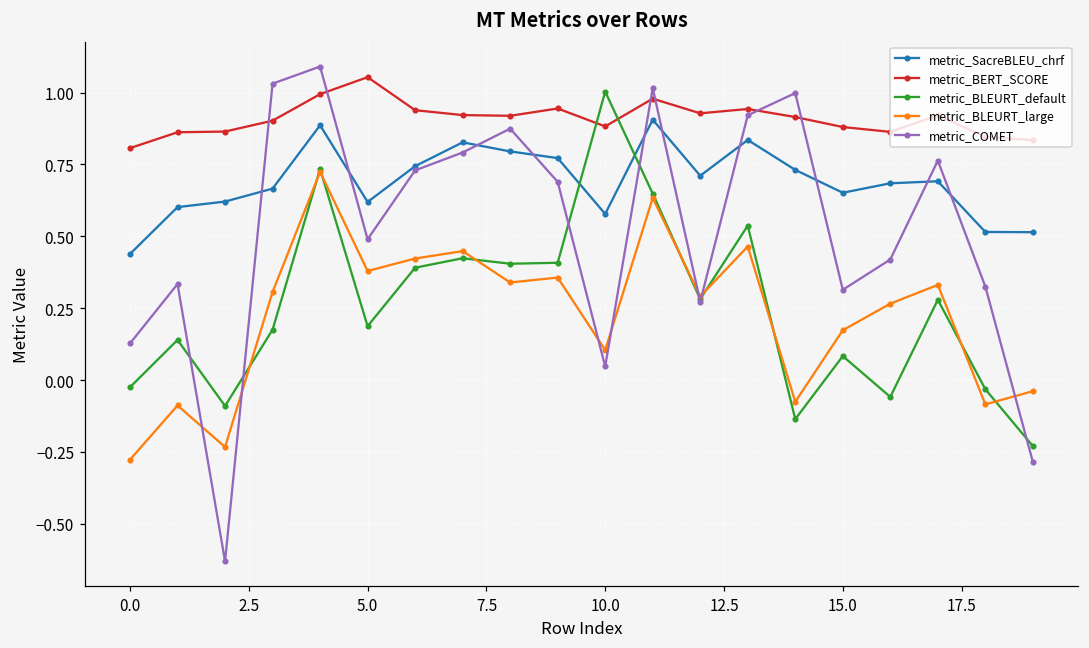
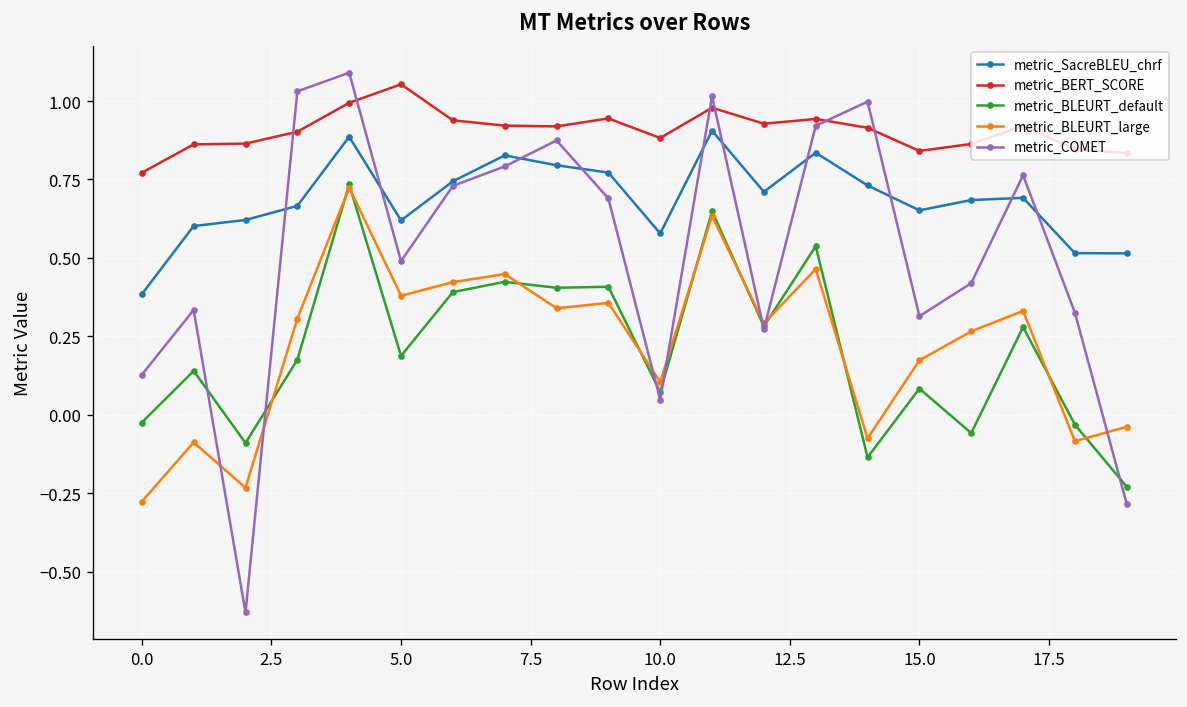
metric_SacreBLEU_chrf, 0.0: 0.44 -> 0.38
metric_BERT_SCORE, 0.0: 0.81 -> 0.77
metric_BLEURT_default, 10.0: 1.00 -> 0.07
metric_BERT_SCORE, 15.0: 0.88 -> 0.84
